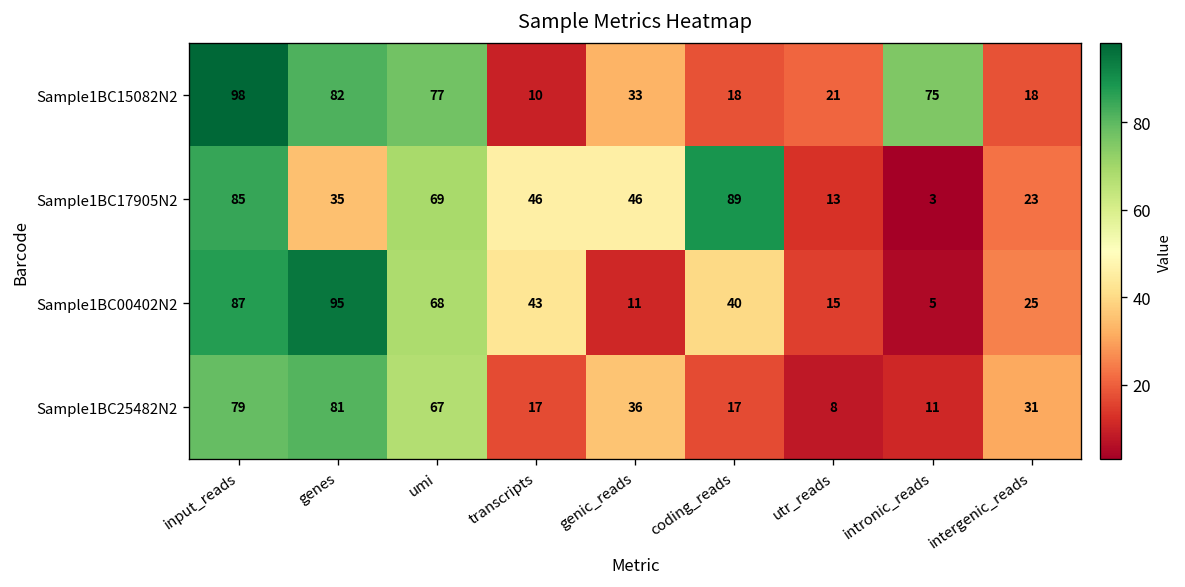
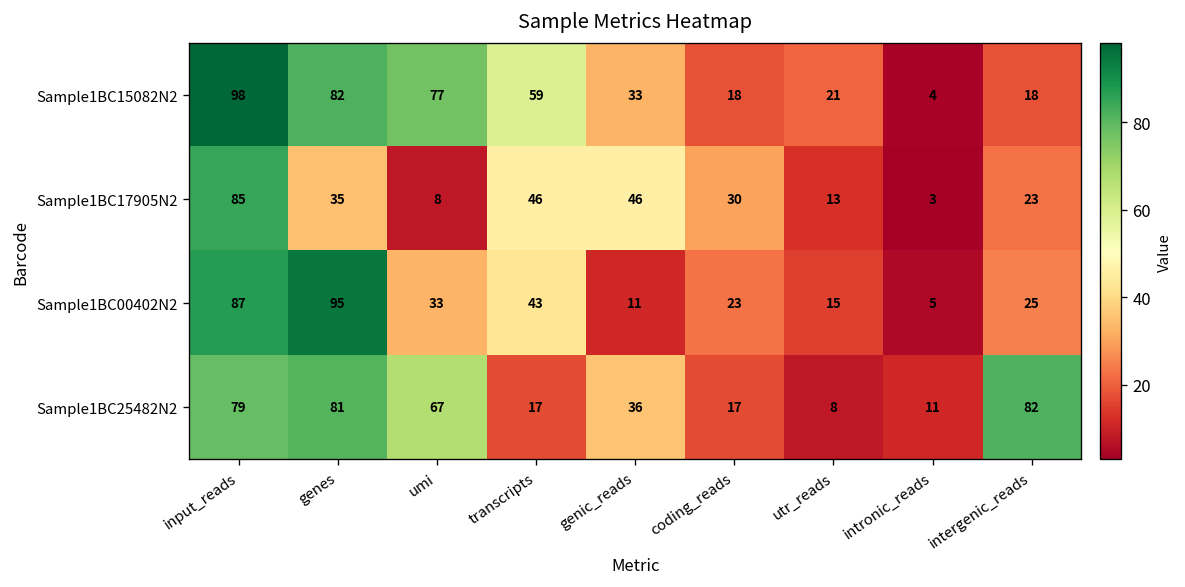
Sample1BC15082N2, transcripts: 10 -> 59
Sample1BC15082N2, intronic_reads: 75 -> 4
Sample1BC17905N2, umi: 69 -> 8
Sample1BC17905N2, coding_reads: 89 -> 30
Sample1BC00402N2, umi: 68 -> 33
Sample1BC00402N2, coding_reads: 40 -> 23
Sample1BC25482N2, intergenic_reads: 31 -> 82
